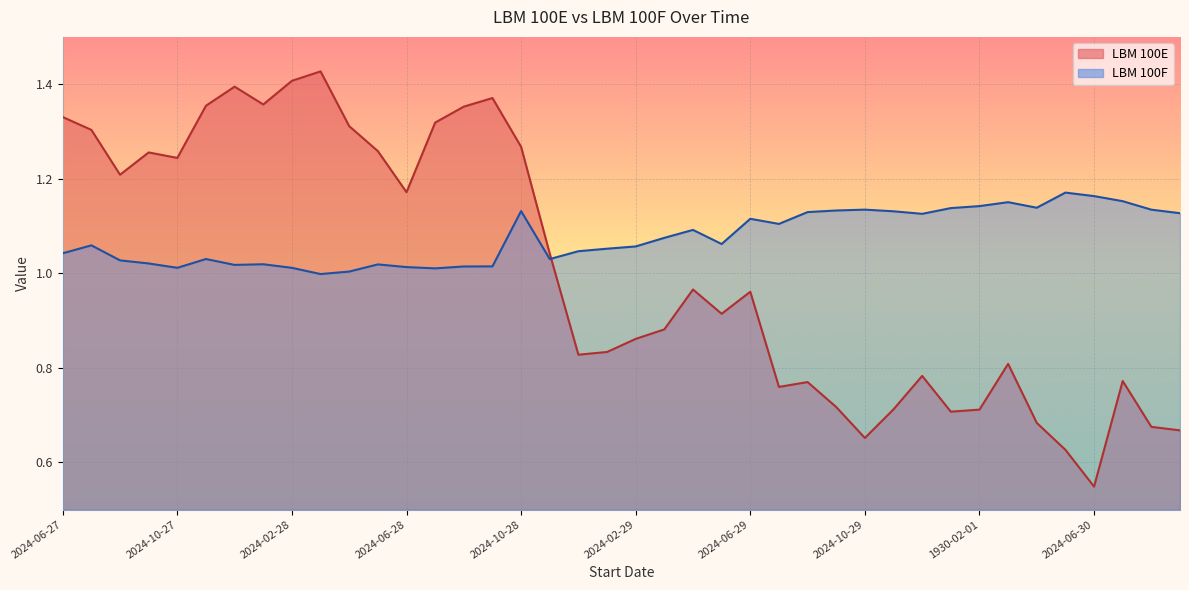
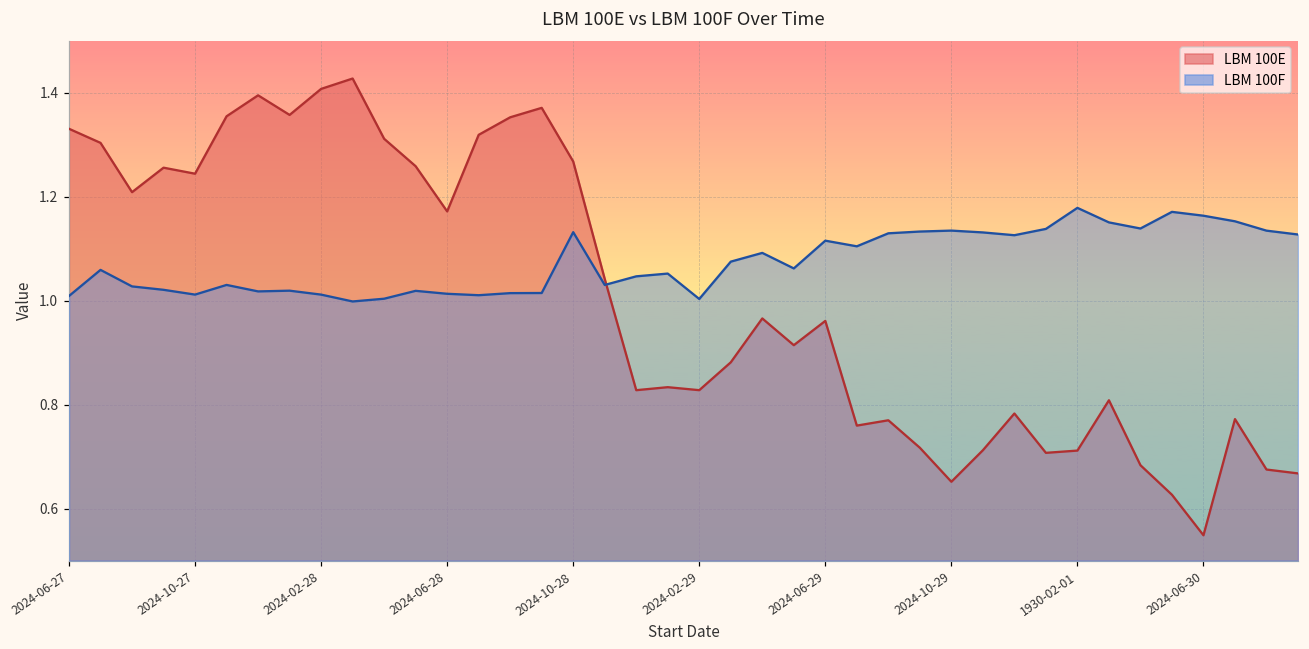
LBM 100F, 2024-06-27: 1.04 -> 1.01
LBM 100E, 2024-02-29: 0.86 -> 0.83
LBM 100F, 2024-02-29: 1.06 -> 1.00
LBM 100F, 1930-02-01: 1.14 -> 1.18
